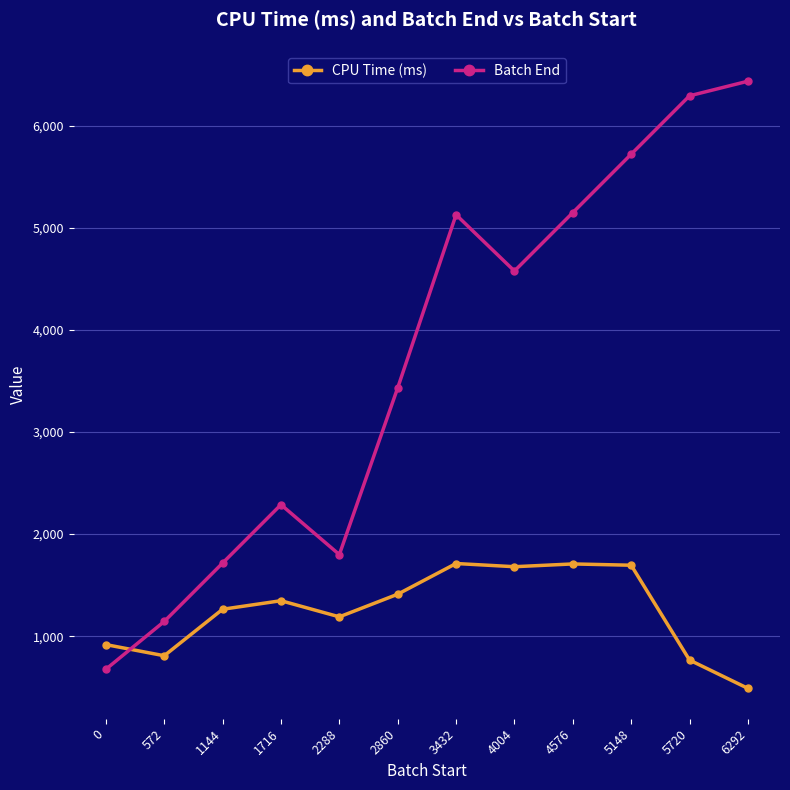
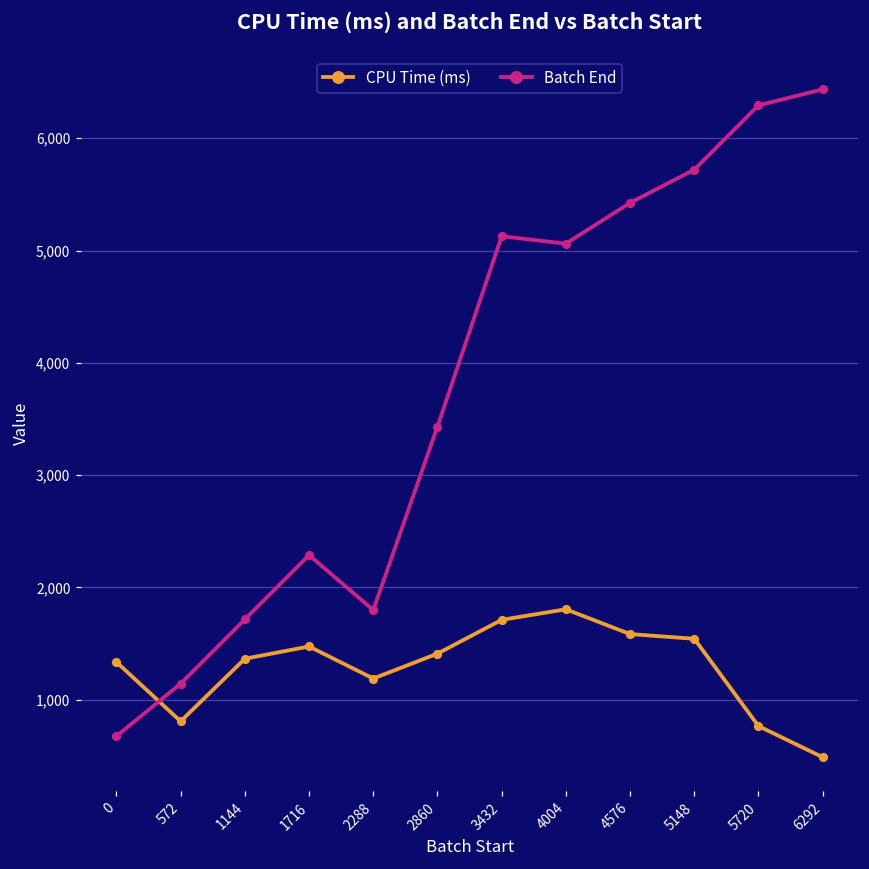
CPU Time (ms), 0: 920 -> 1,340
CPU Time (ms), 1144: 1,260 -> 1,370
CPU Time (ms), 1716: 1,350 -> 1,470
CPU Time (ms), 4004: 1,680 -> 1,810
Batch End, 4004: 4,580 -> 5,060
CPU Time (ms), 4576: 1,710 -> 1,590
Batch End, 4576: 5,150 -> 5,420
CPU Time (ms), 5148: 1,690 -> 1,540
